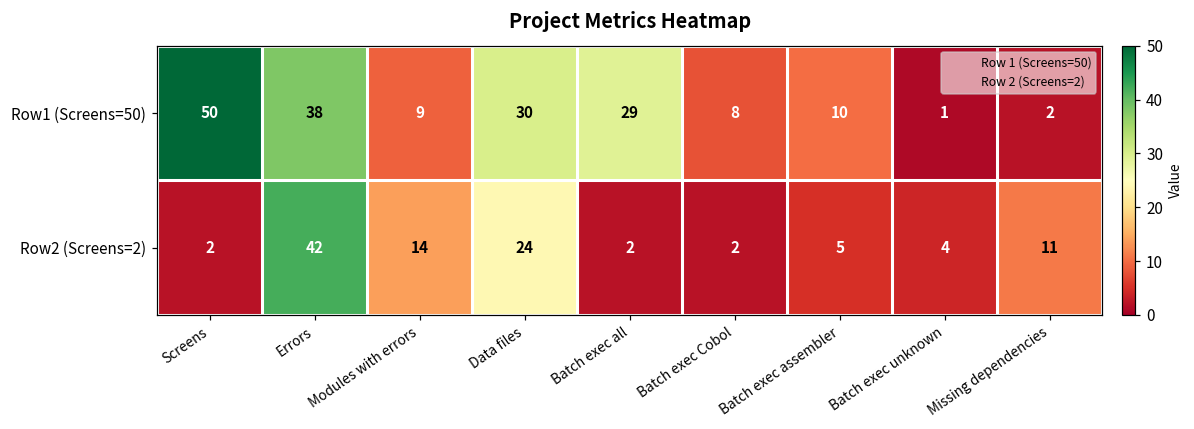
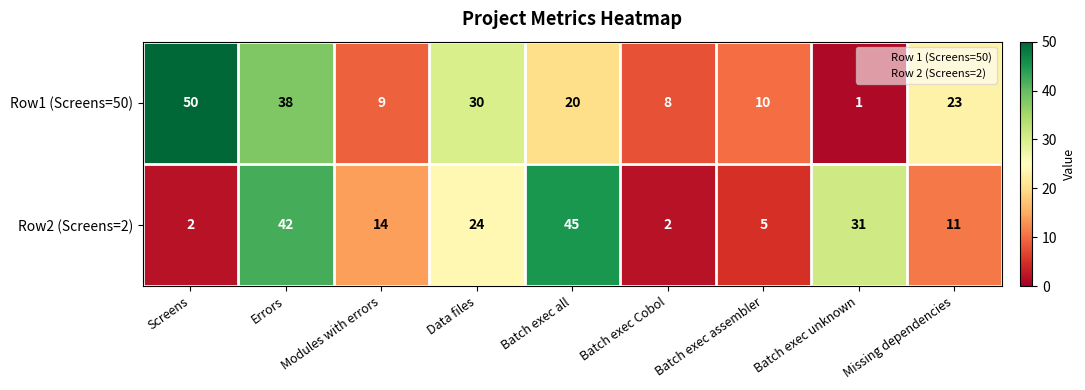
Row1 (Screens=50), Batch exec all: 29 -> 20
Row1 (Screens=50), Missing dependencies: 2 -> 23
Row2 (Screens=2), Batch exec all: 2 -> 45
Row2 (Screens=2), Batch exec unknown: 4 -> 31
